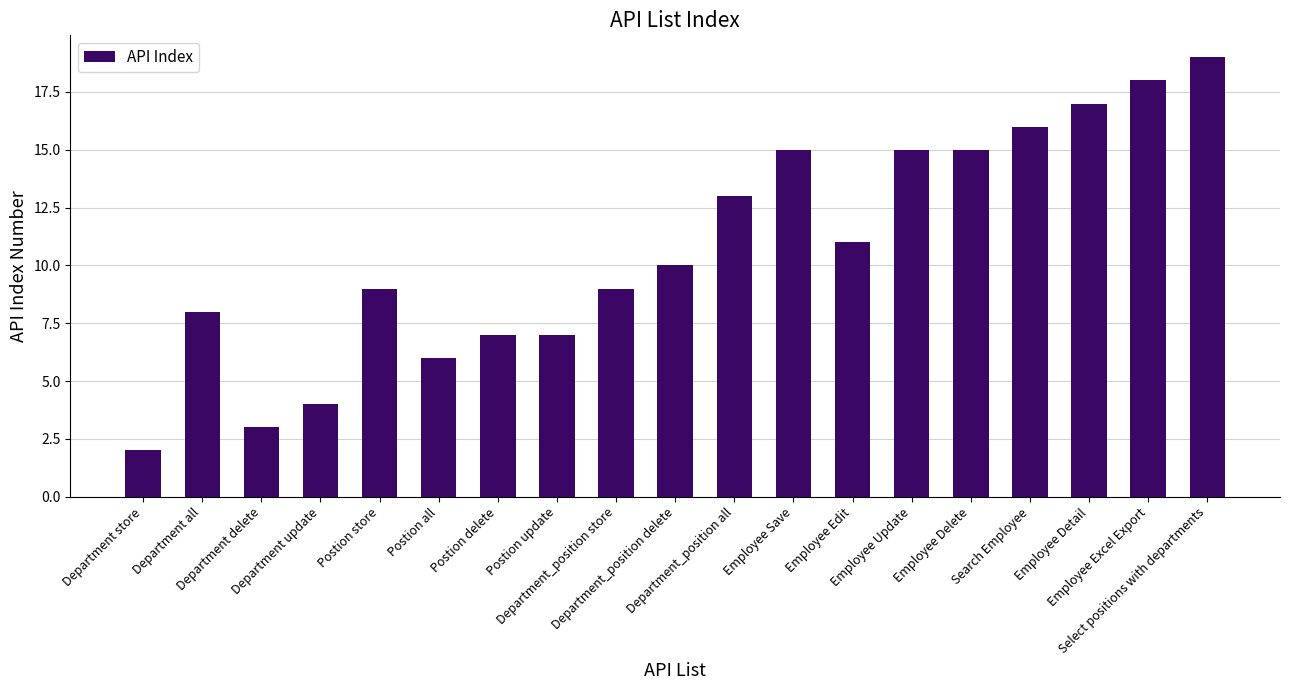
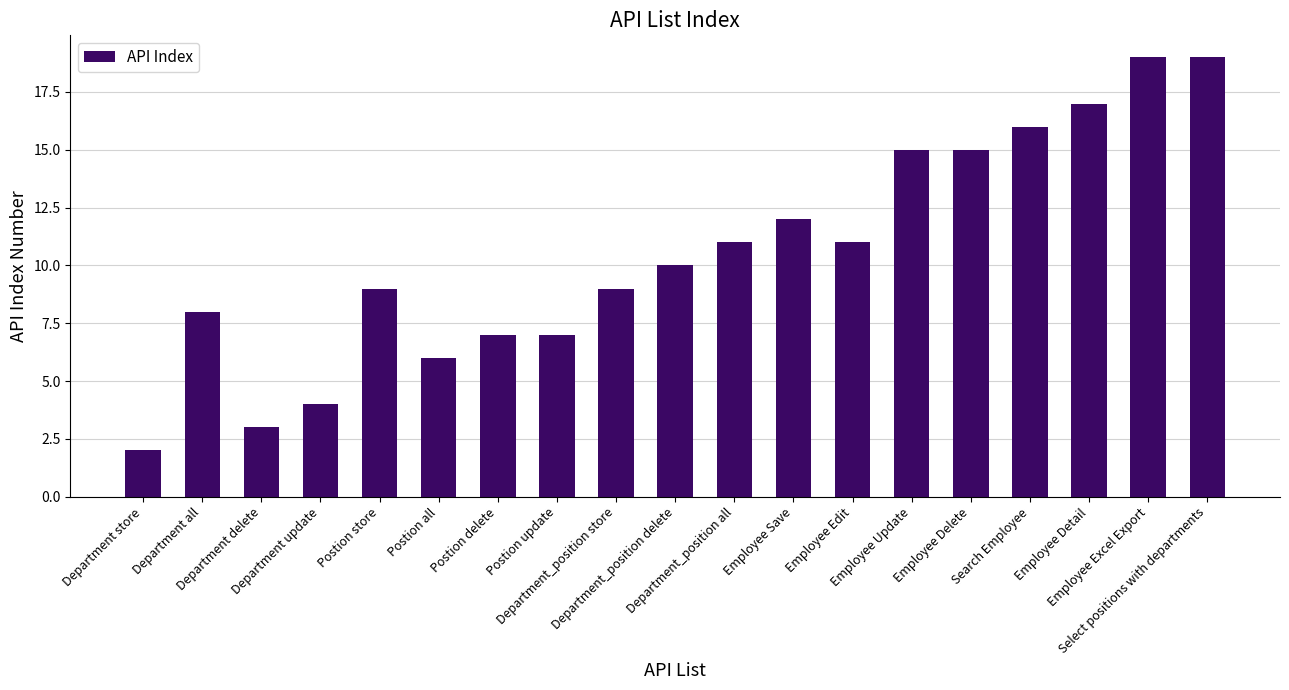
Department_position all: 13 -> 11
Employee Save: 15 -> 12
Employee Excel Export: 18 -> 19
